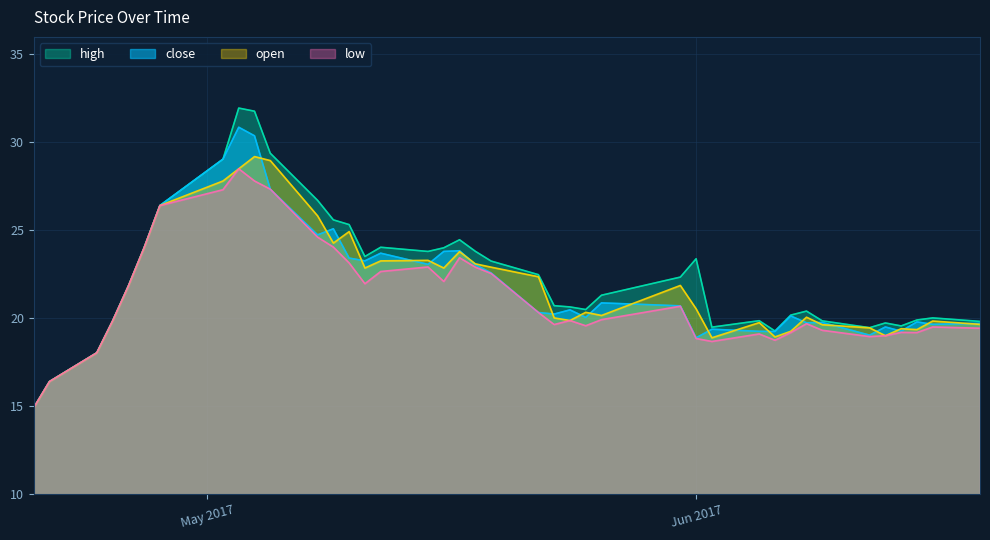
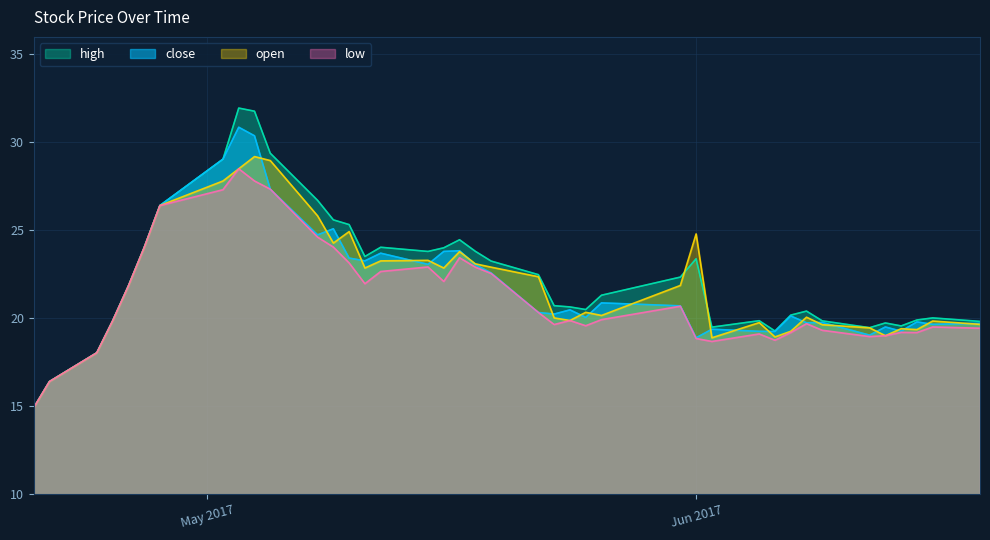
open, Jun 2017: 20.5 -> 24.8
